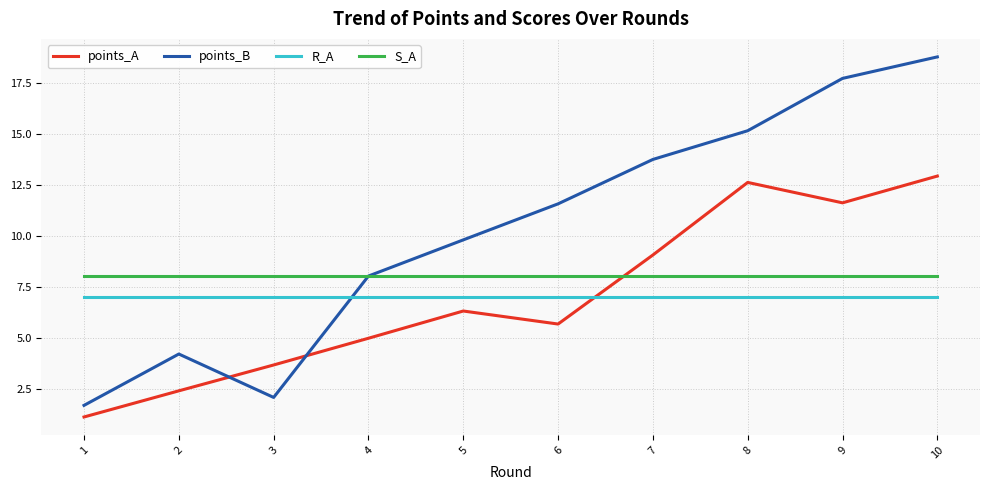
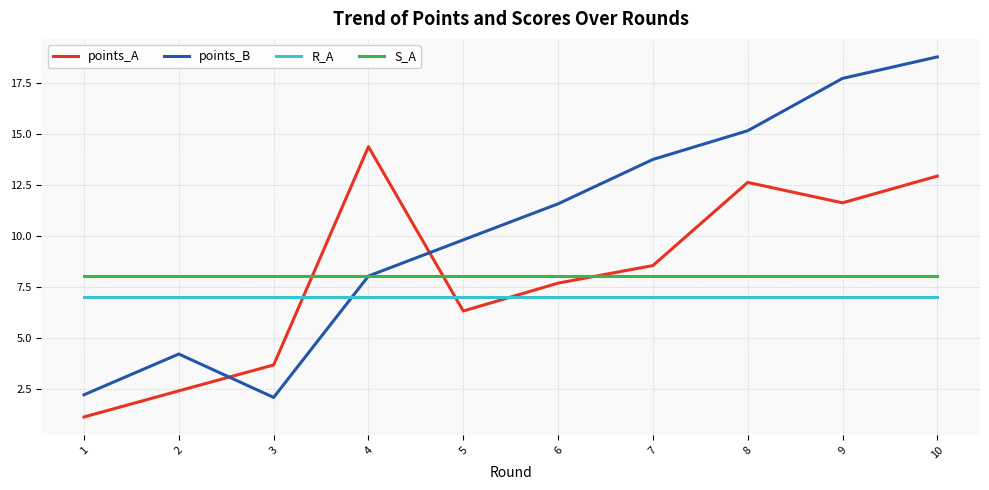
points_B, 1: 1.7 -> 2.2
points_A, 4: 5.0 -> 14.4
points_A, 6: 5.7 -> 7.7
points_A, 7: 9.1 -> 8.5
